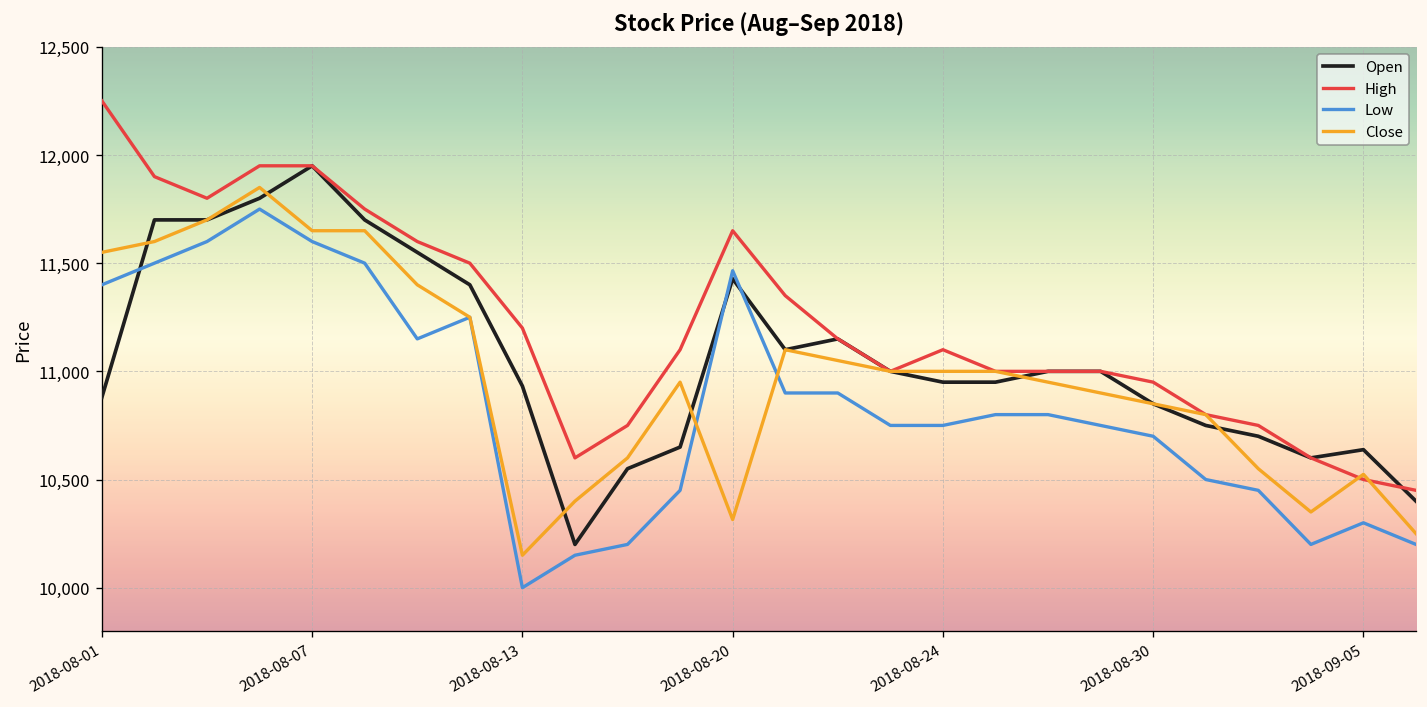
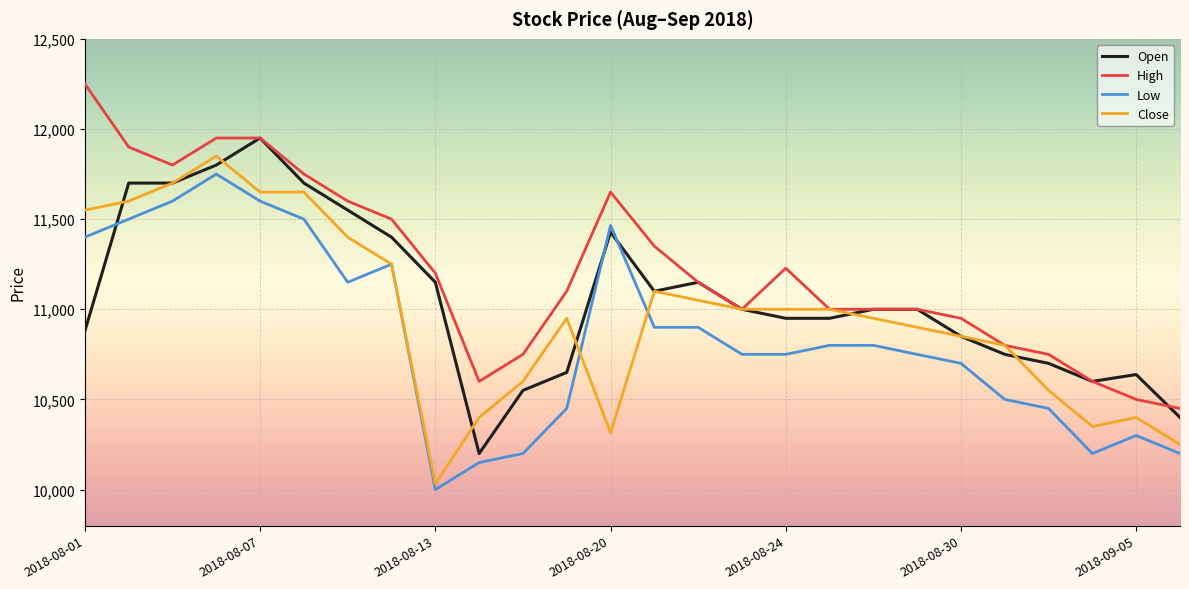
Open, 2018-08-13: 10,930 -> 11,150
Close, 2018-08-13: 10,150 -> 10,030
High, 2018-08-24: 11,100 -> 11,230
Close, 2018-09-05: 10,520 -> 10,400
